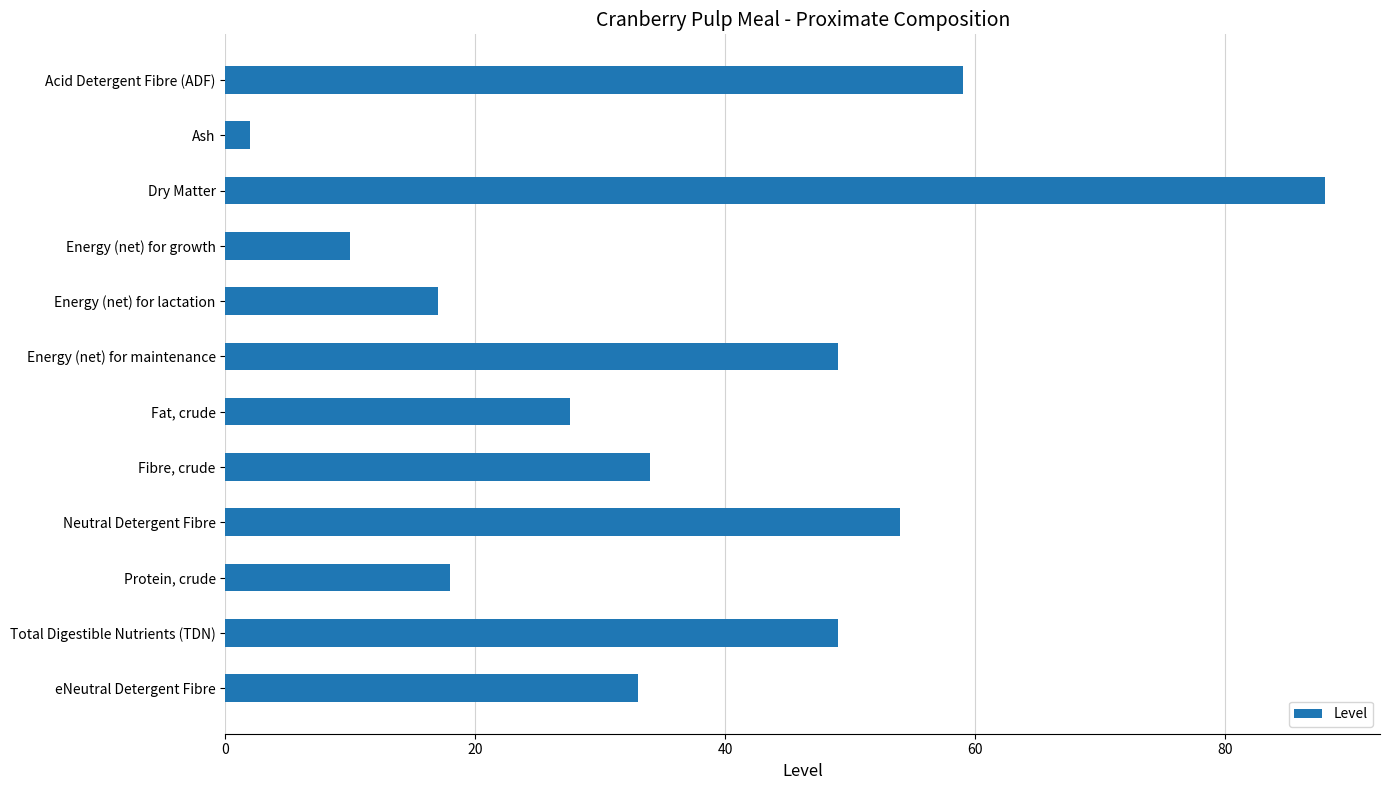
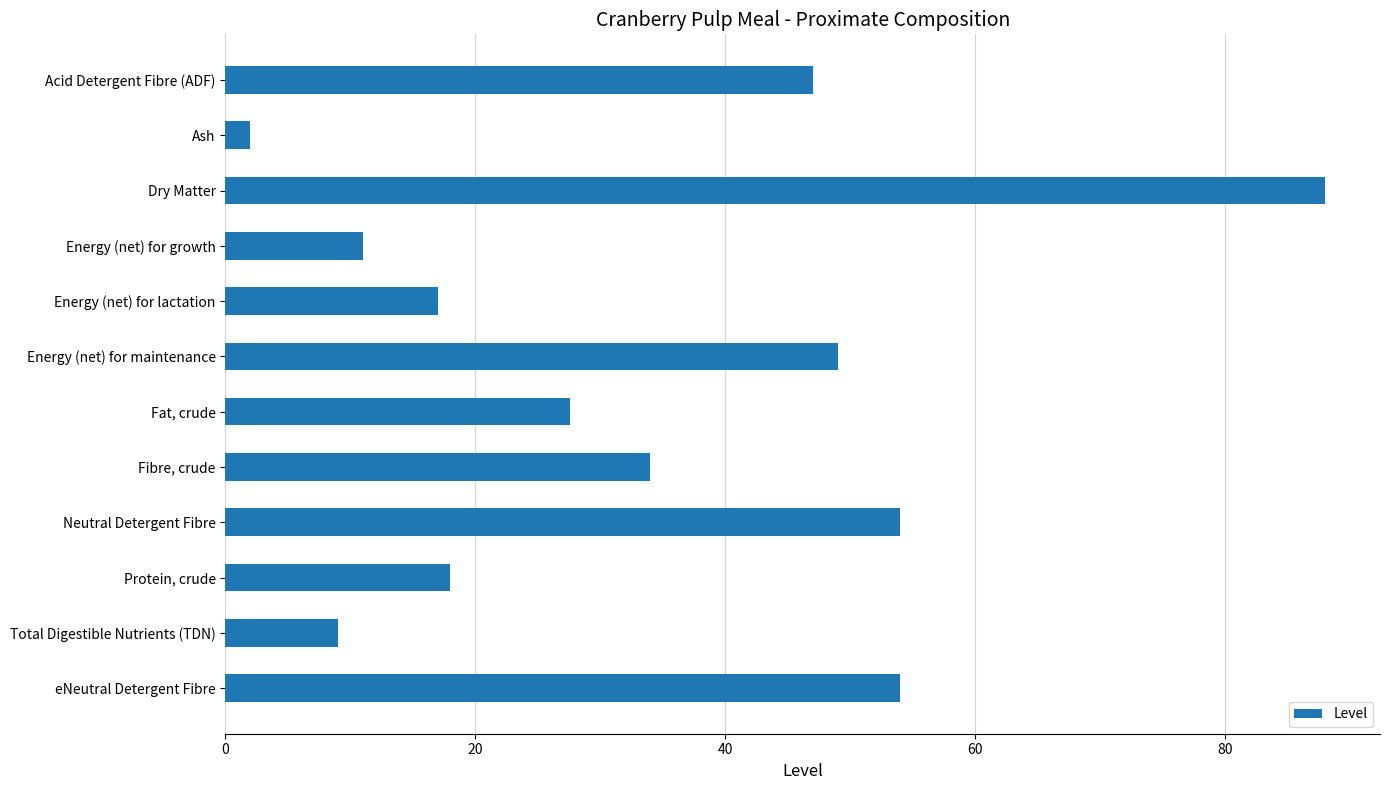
Acid Detergent Fibre (ADF): 59 -> 47
Energy (net) for growth: 10 -> 11
Total Digestible Nutrients (TDN): 49 -> 9
eNeutral Detergent Fibre: 33 -> 54
